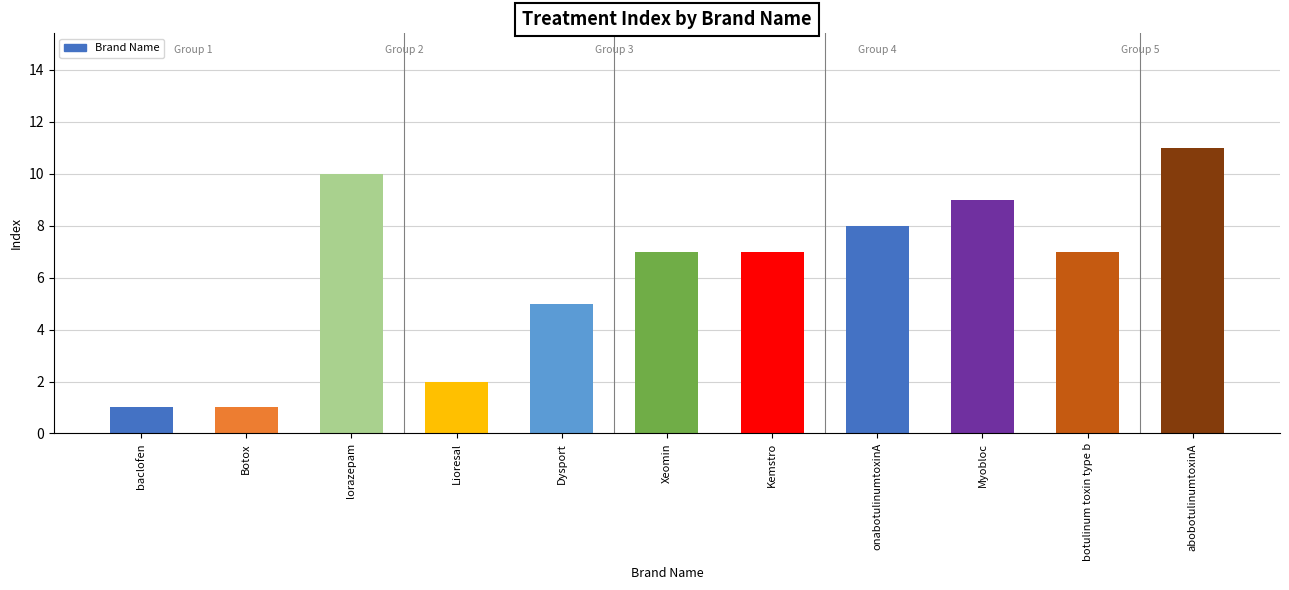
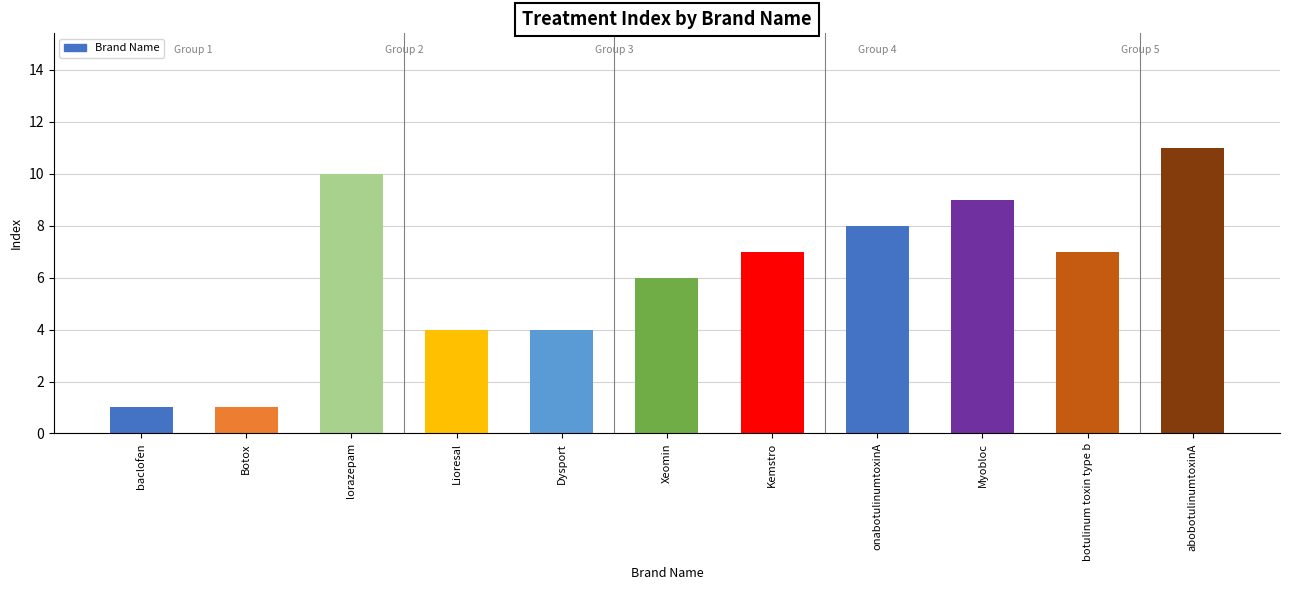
Lioresal: 2 -> 4
Dysport: 5 -> 4
Xeomin: 7 -> 6
